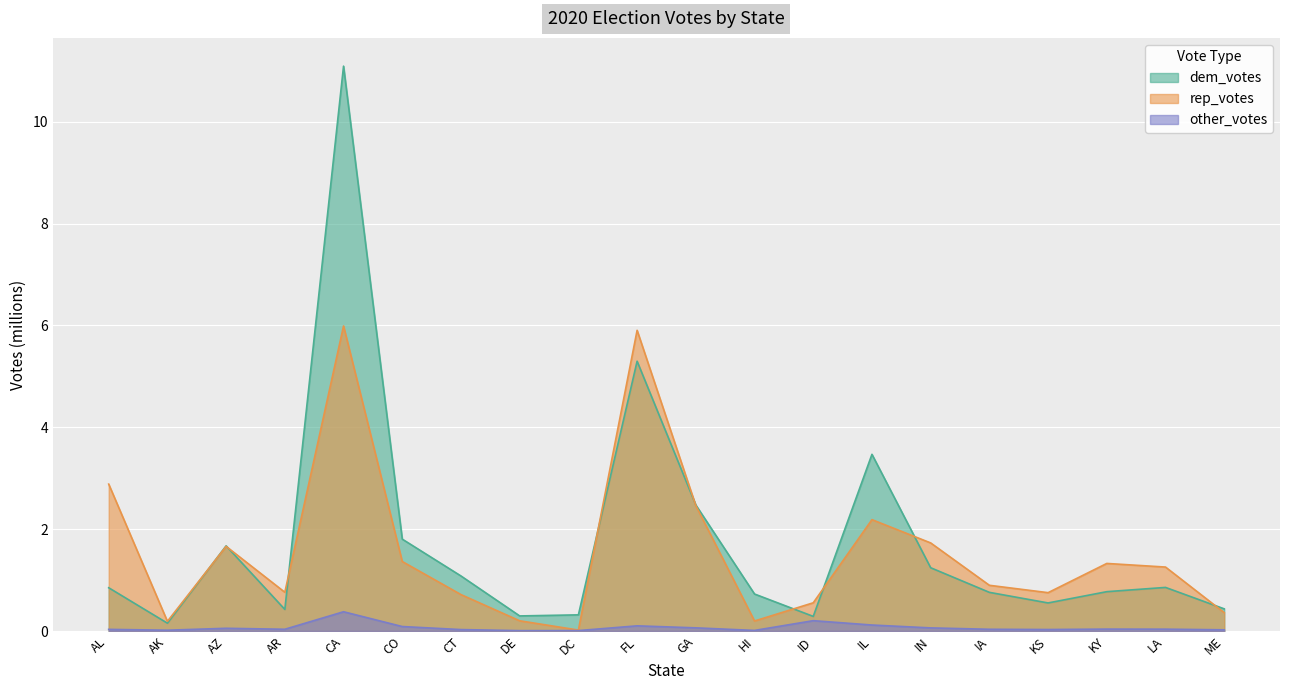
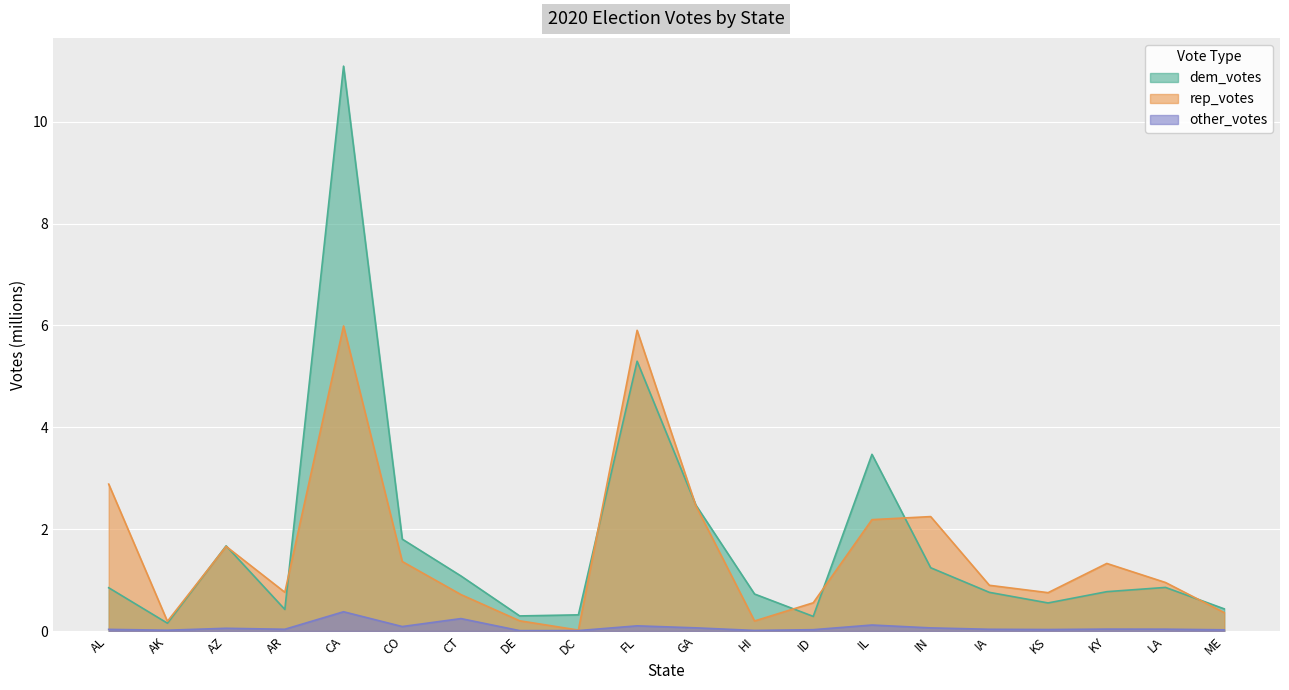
other_votes, CT: 0.0 -> 0.2
other_votes, ID: 0.2 -> 0.0
rep_votes, IN: 1.7 -> 2.2
rep_votes, LA: 1.3 -> 1.0
